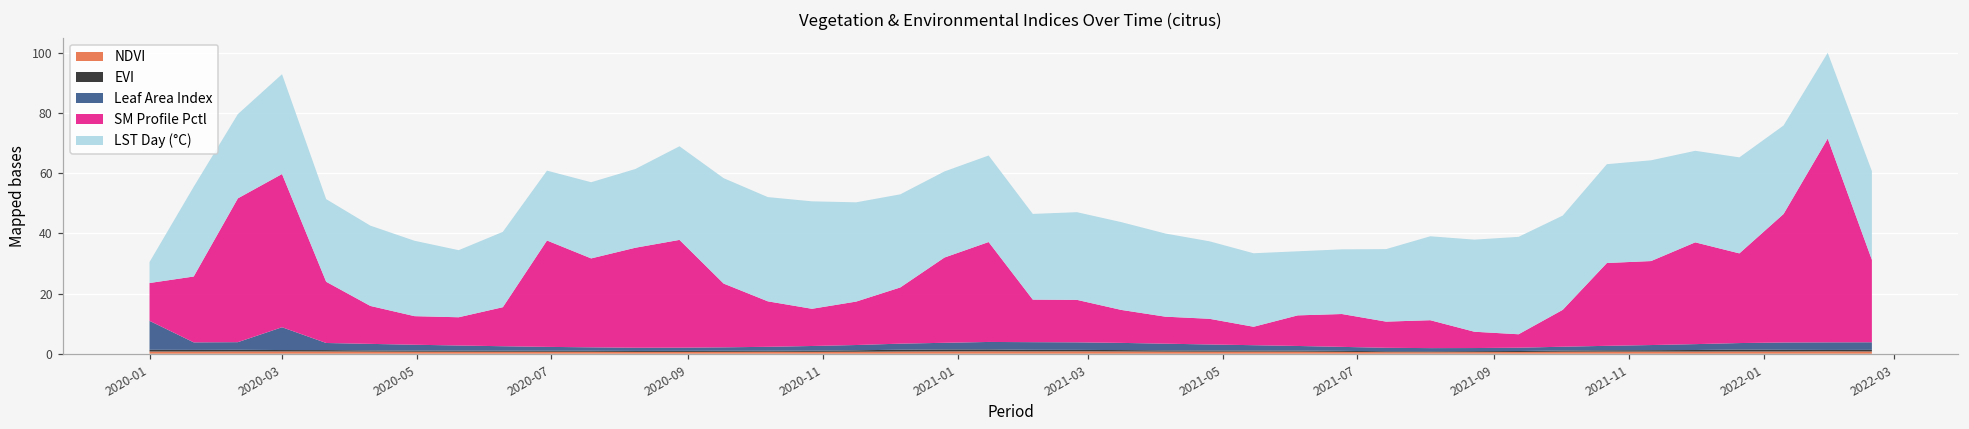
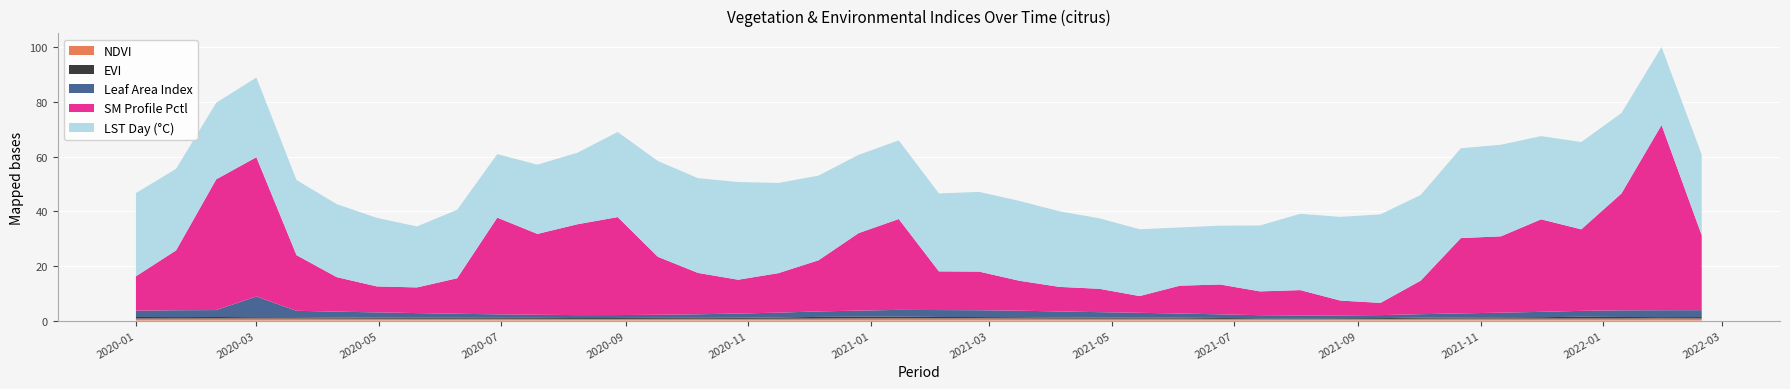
Leaf Area Index, 2020-01: 10 -> 2
LST Day (°C), 2020-01: 7 -> 30
LST Day (°C), 2020-03: 33 -> 29
